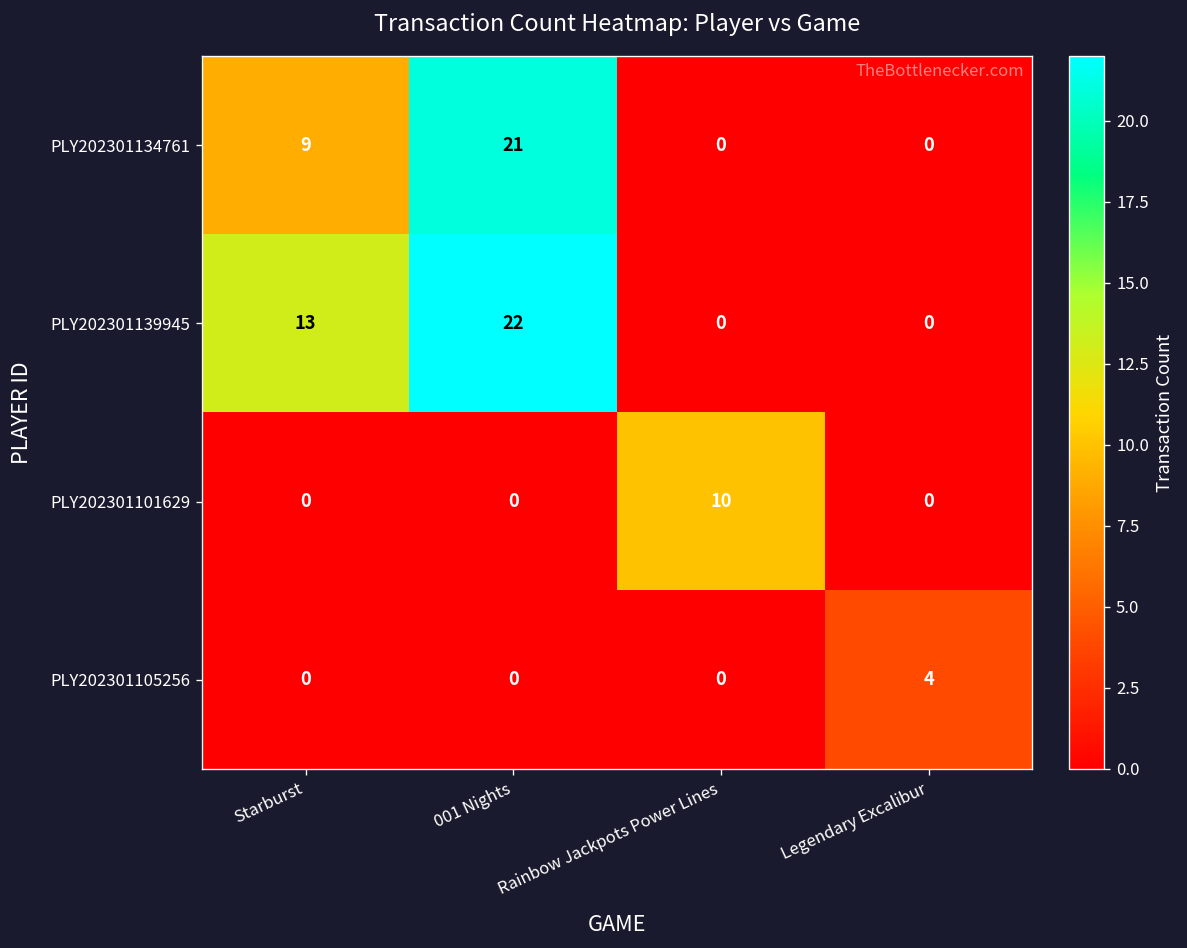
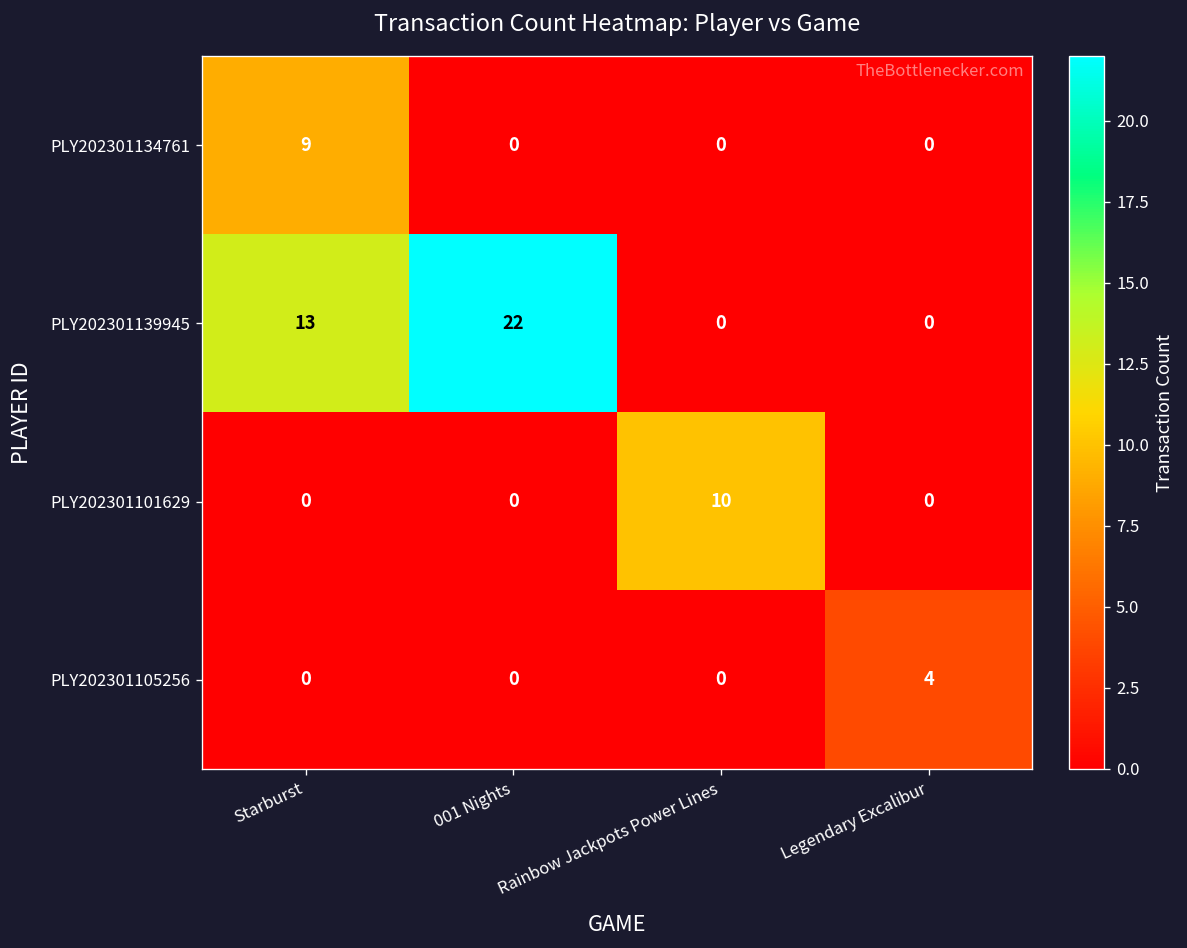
PLY202301134761, 001 Nights: 21 -> 0
